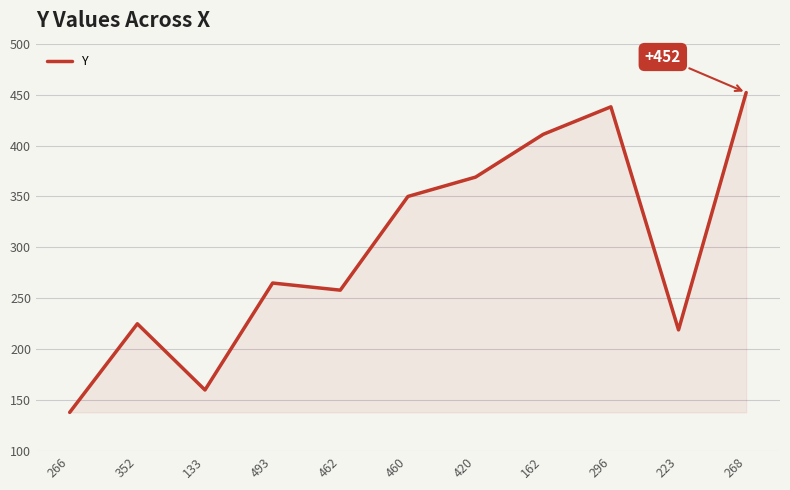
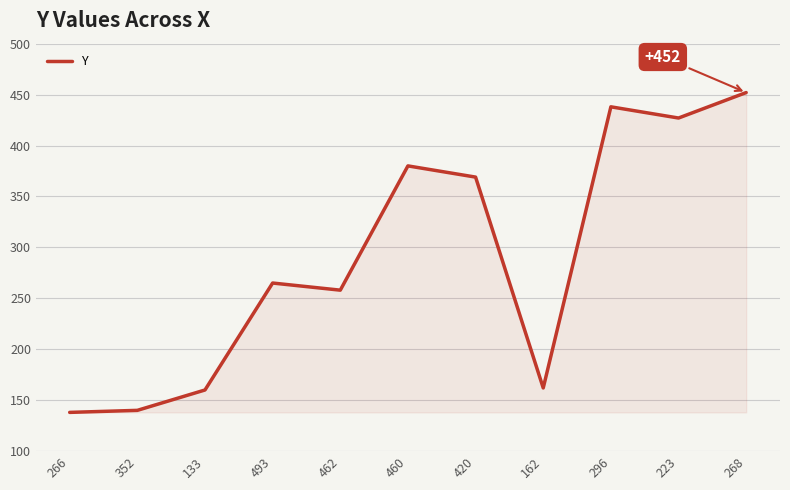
352: 225 -> 140
460: 350 -> 380
162: 411 -> 162
223: 219 -> 427
